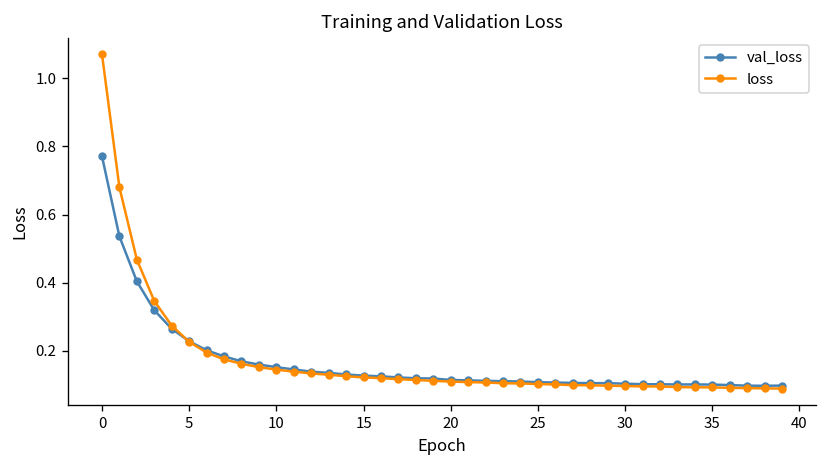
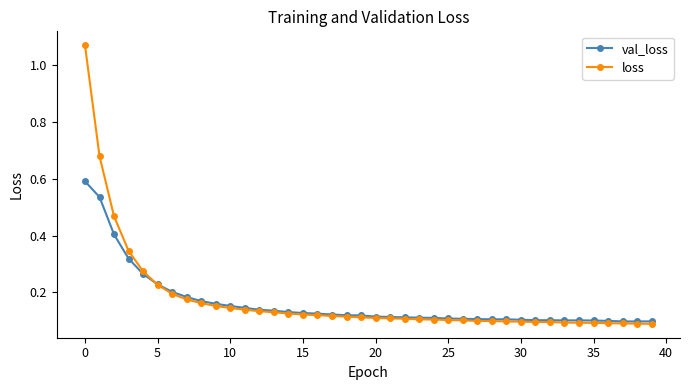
val_loss, 0: 0.77 -> 0.59
